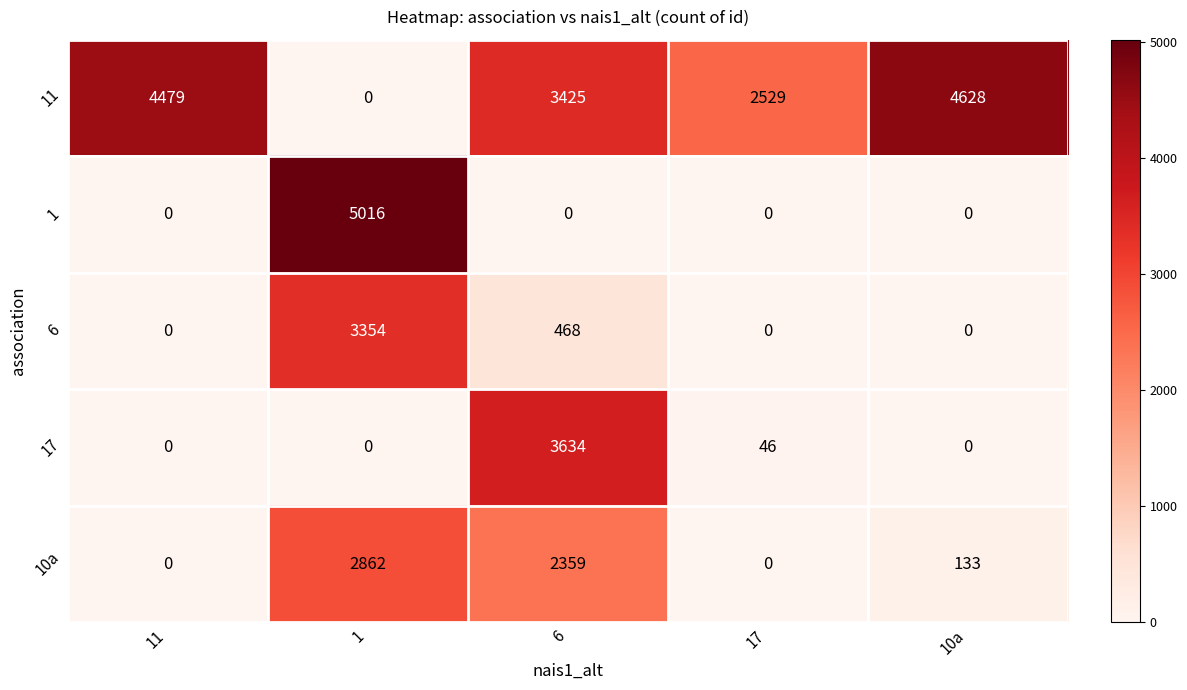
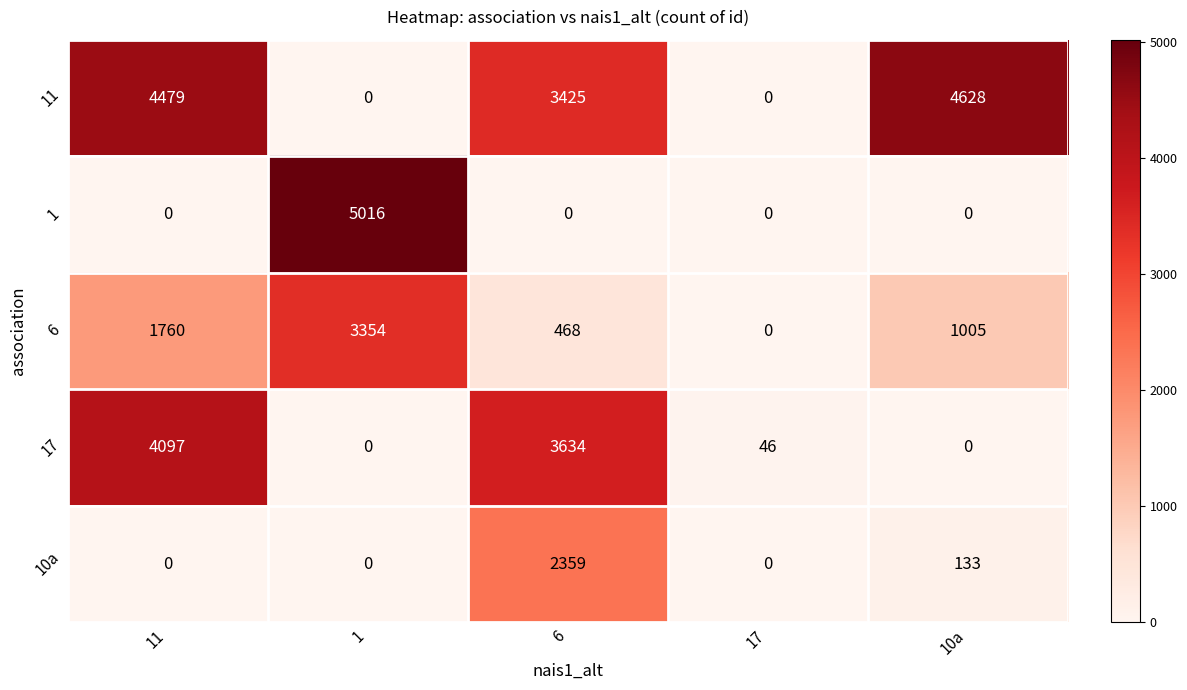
11, 17: 2529 -> 0
6, 11: 0 -> 1760
6, 10a: 0 -> 1005
17, 11: 0 -> 4097
10a, 1: 2862 -> 0
